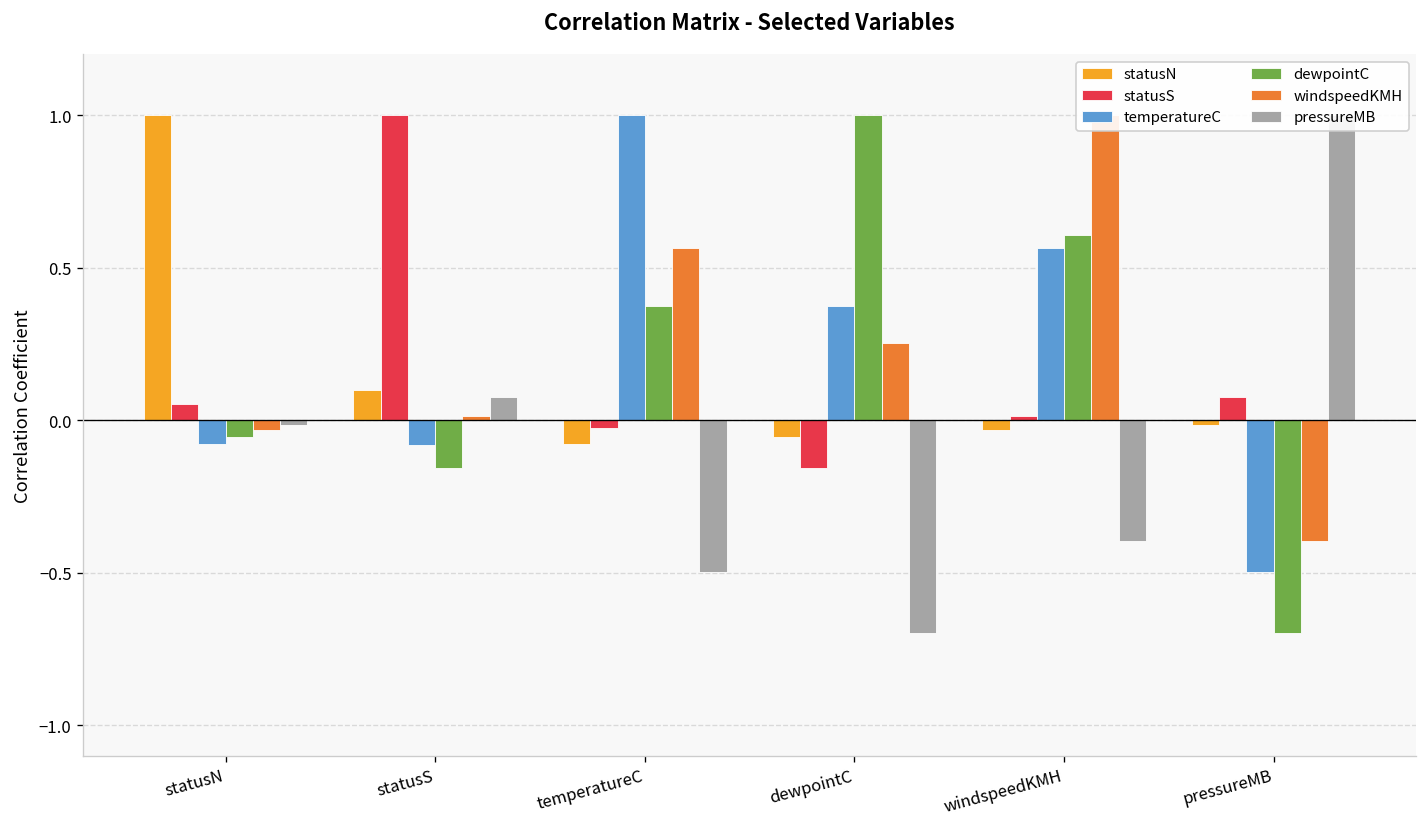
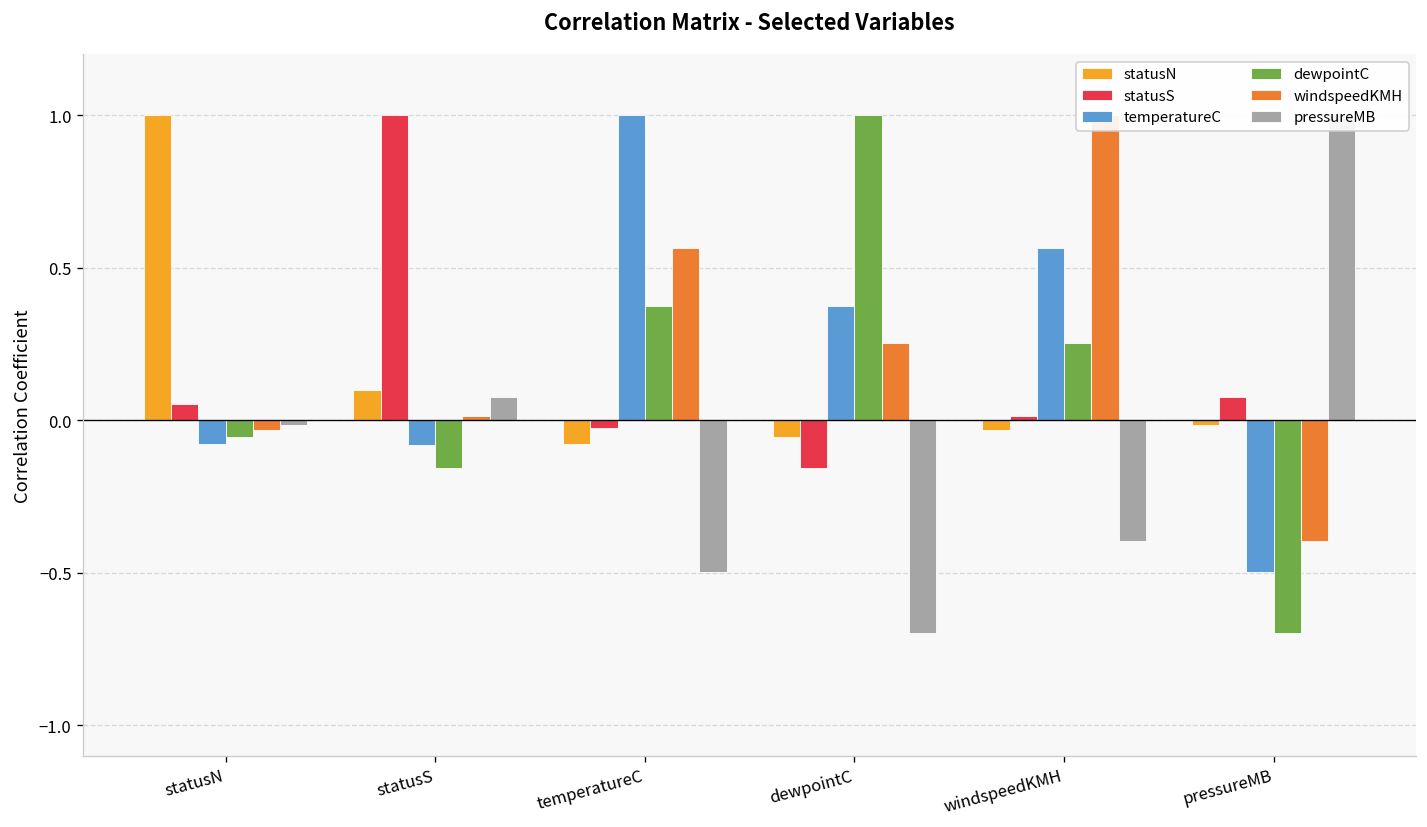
dewpointC, windspeedKMH: 0.61 -> 0.25
